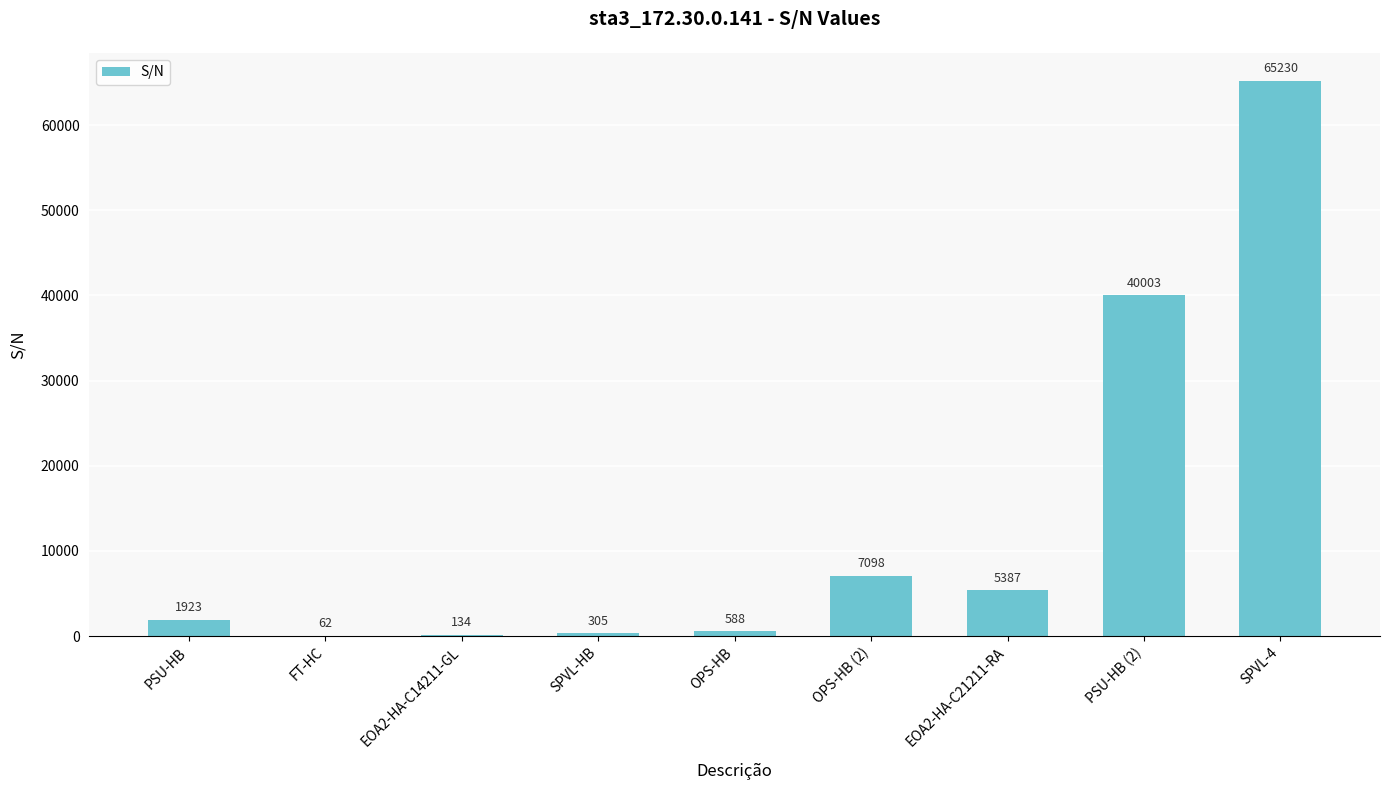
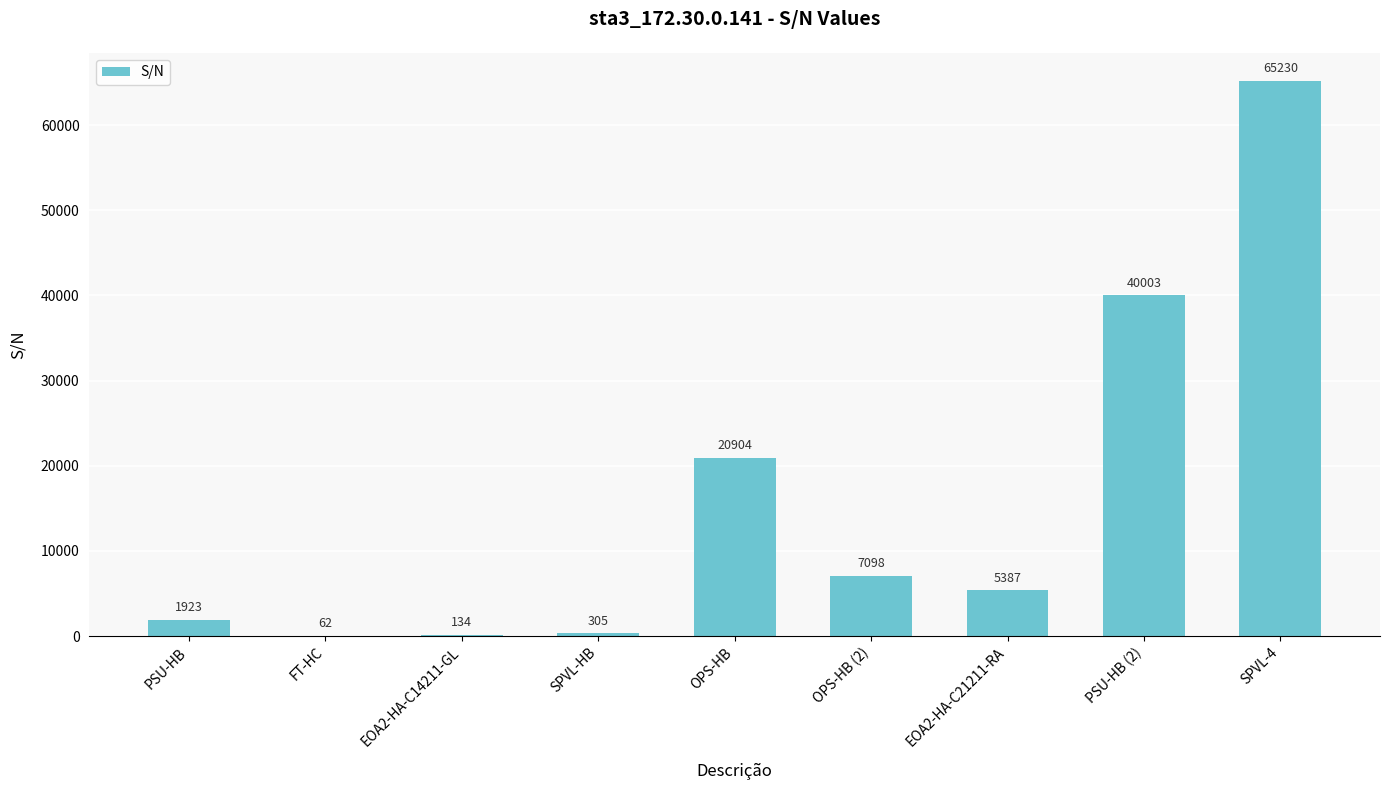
OPS-HB: 588 -> 20904
